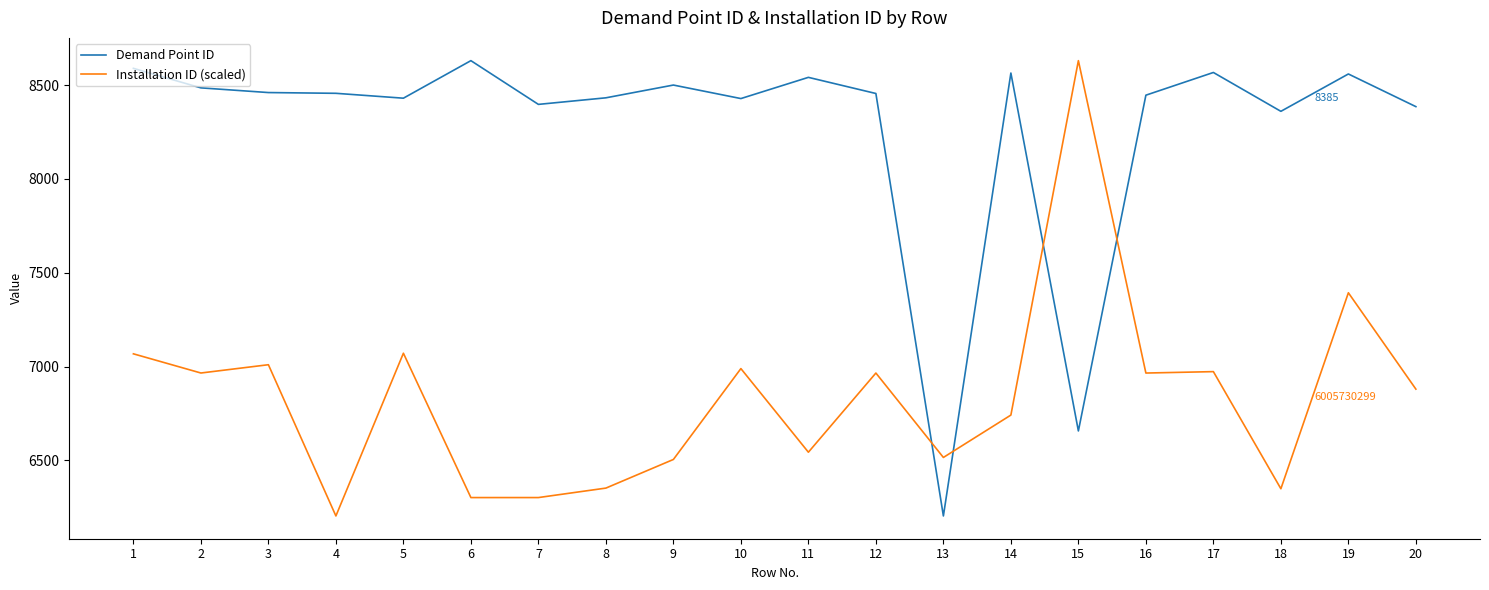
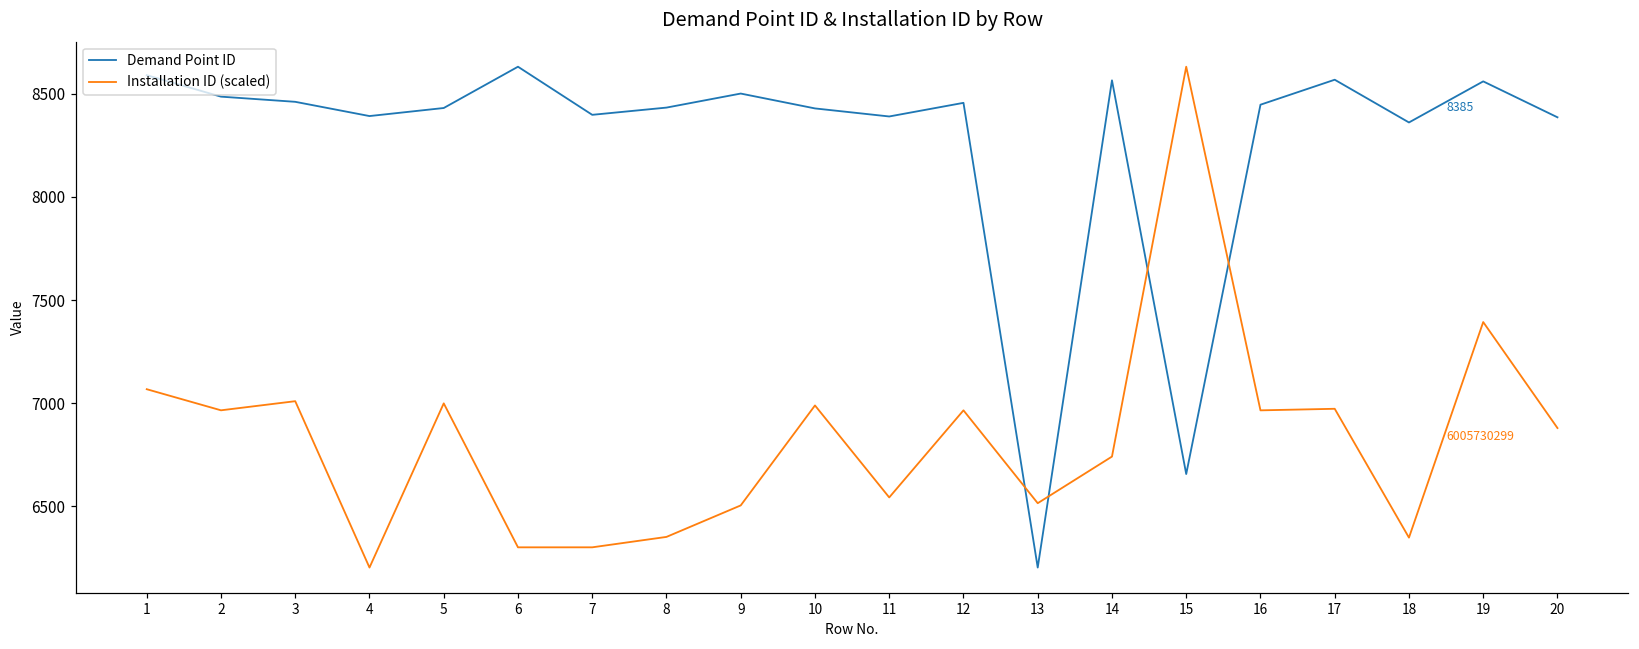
Demand Point ID, 4: 8460 -> 8390
Installation ID (scaled), 5: 7070 -> 7000
Demand Point ID, 11: 8540 -> 8390
